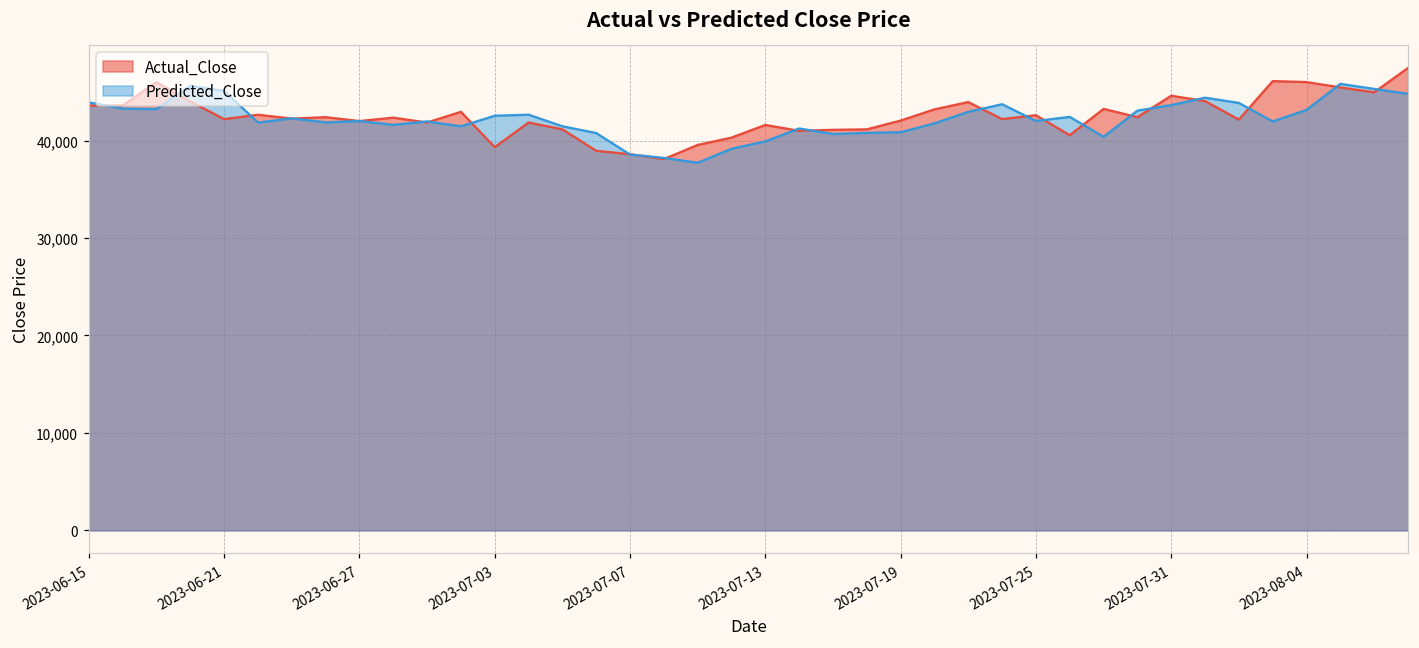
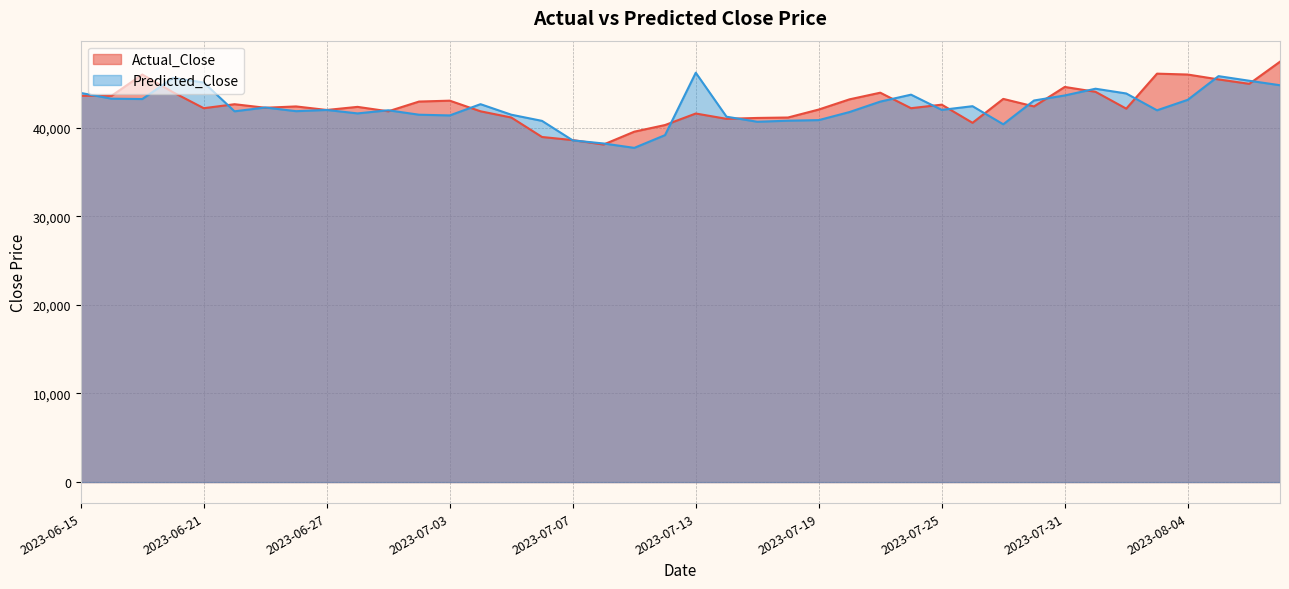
Actual_Close, 2023-07-03: 39,000 -> 43,000
Predicted_Close, 2023-07-03: 43,000 -> 41,000
Predicted_Close, 2023-07-13: 40,000 -> 46,000
